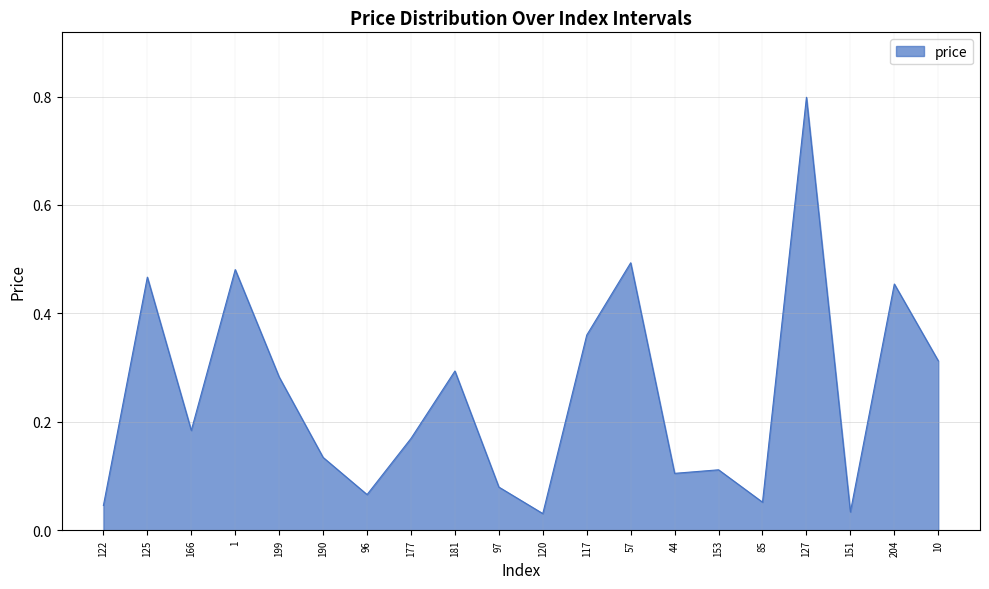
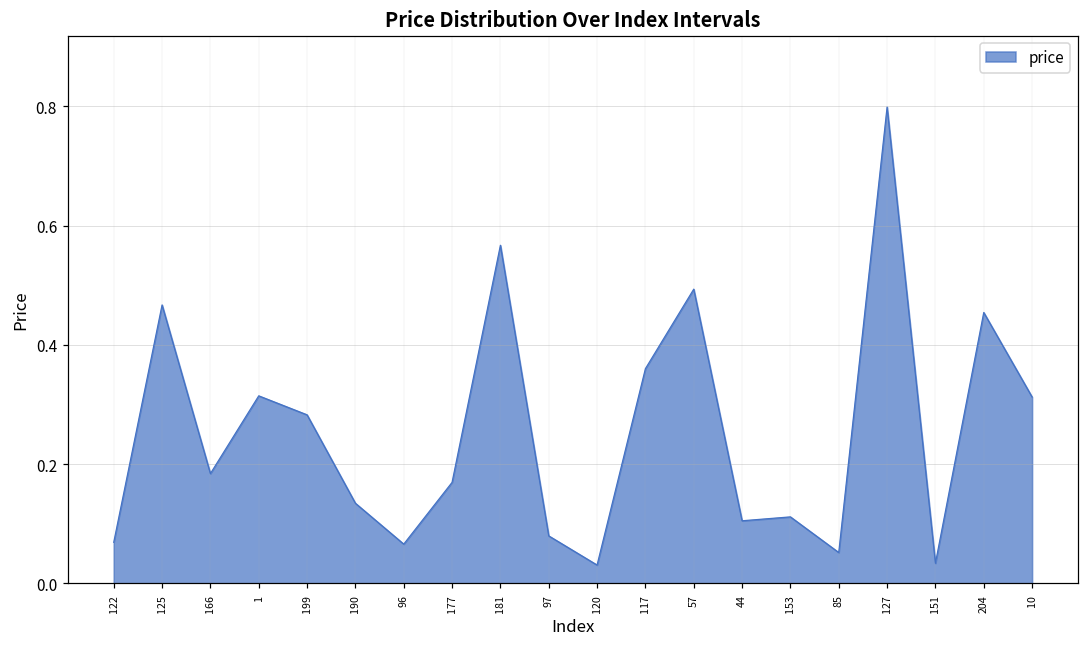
122: 0.05 -> 0.07
1: 0.48 -> 0.31
181: 0.29 -> 0.57
